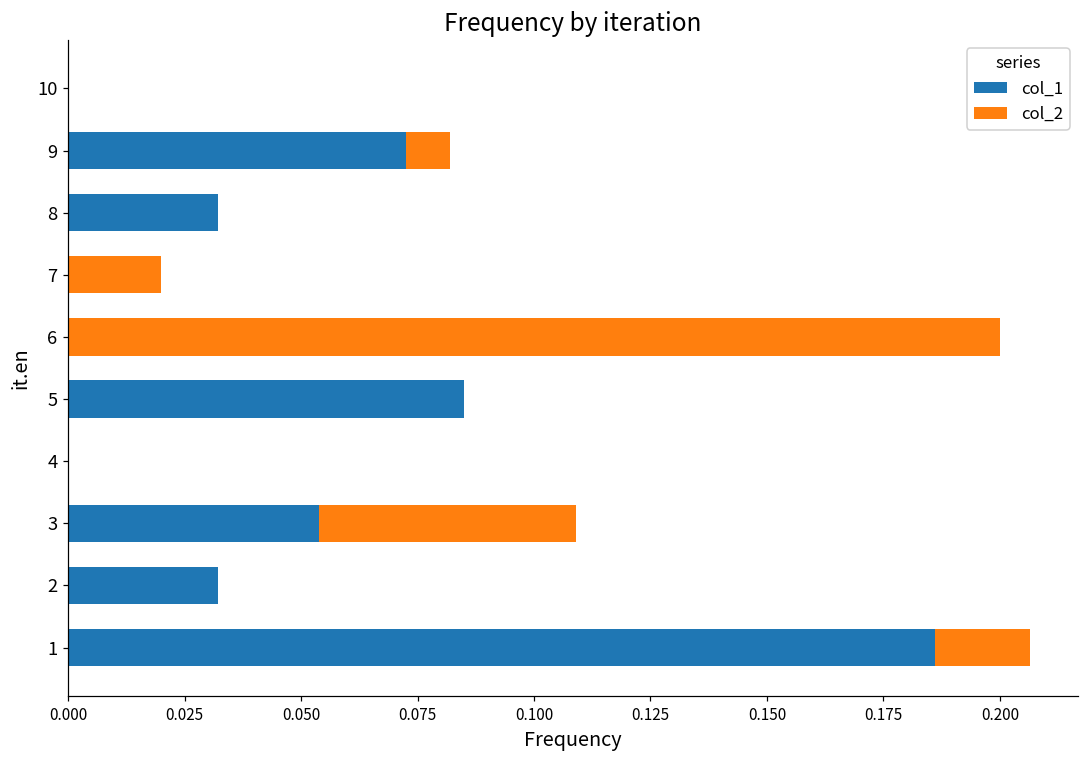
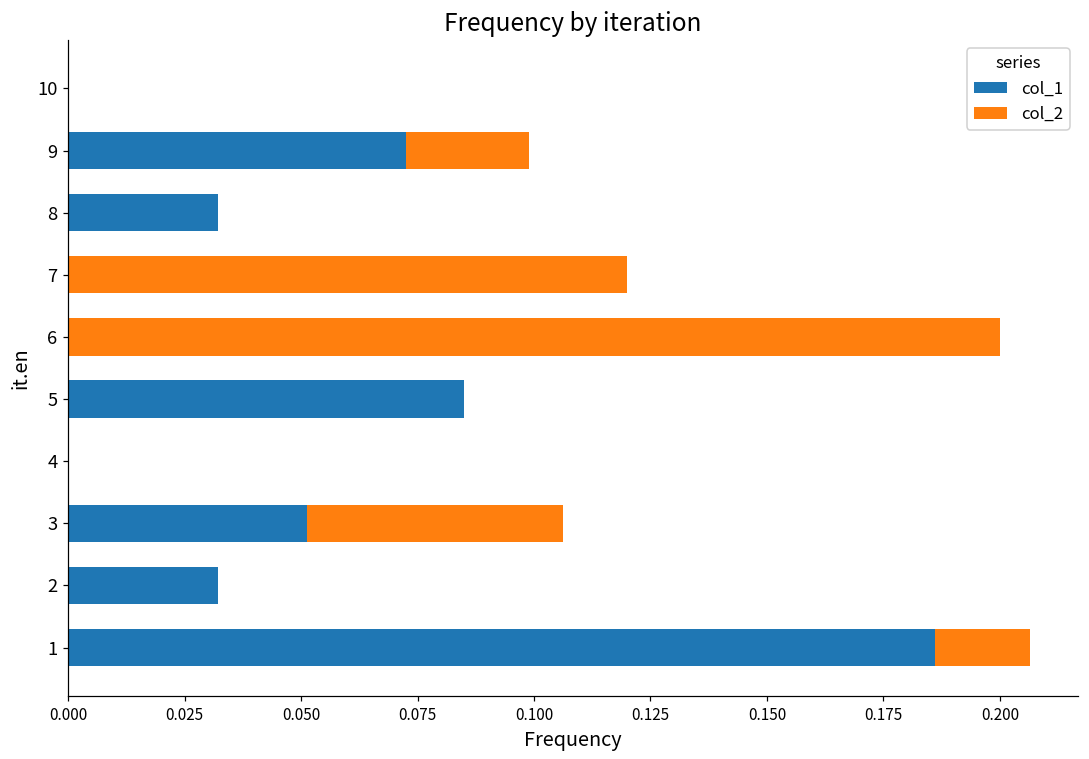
col_2, 9: 0.009 -> 0.026
col_2, 7: 0.02 -> 0.12
col_1, 3: 0.054 -> 0.051
